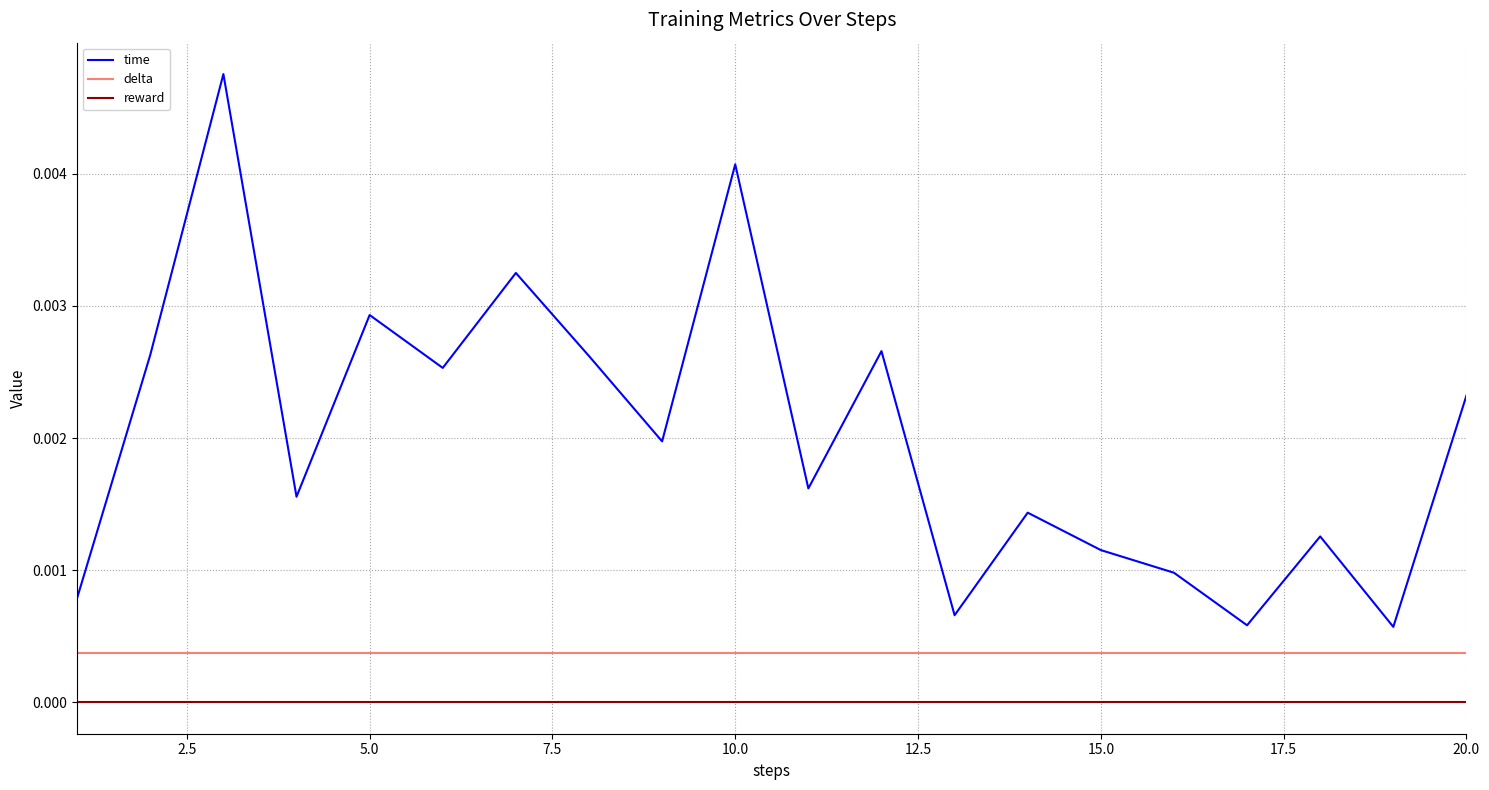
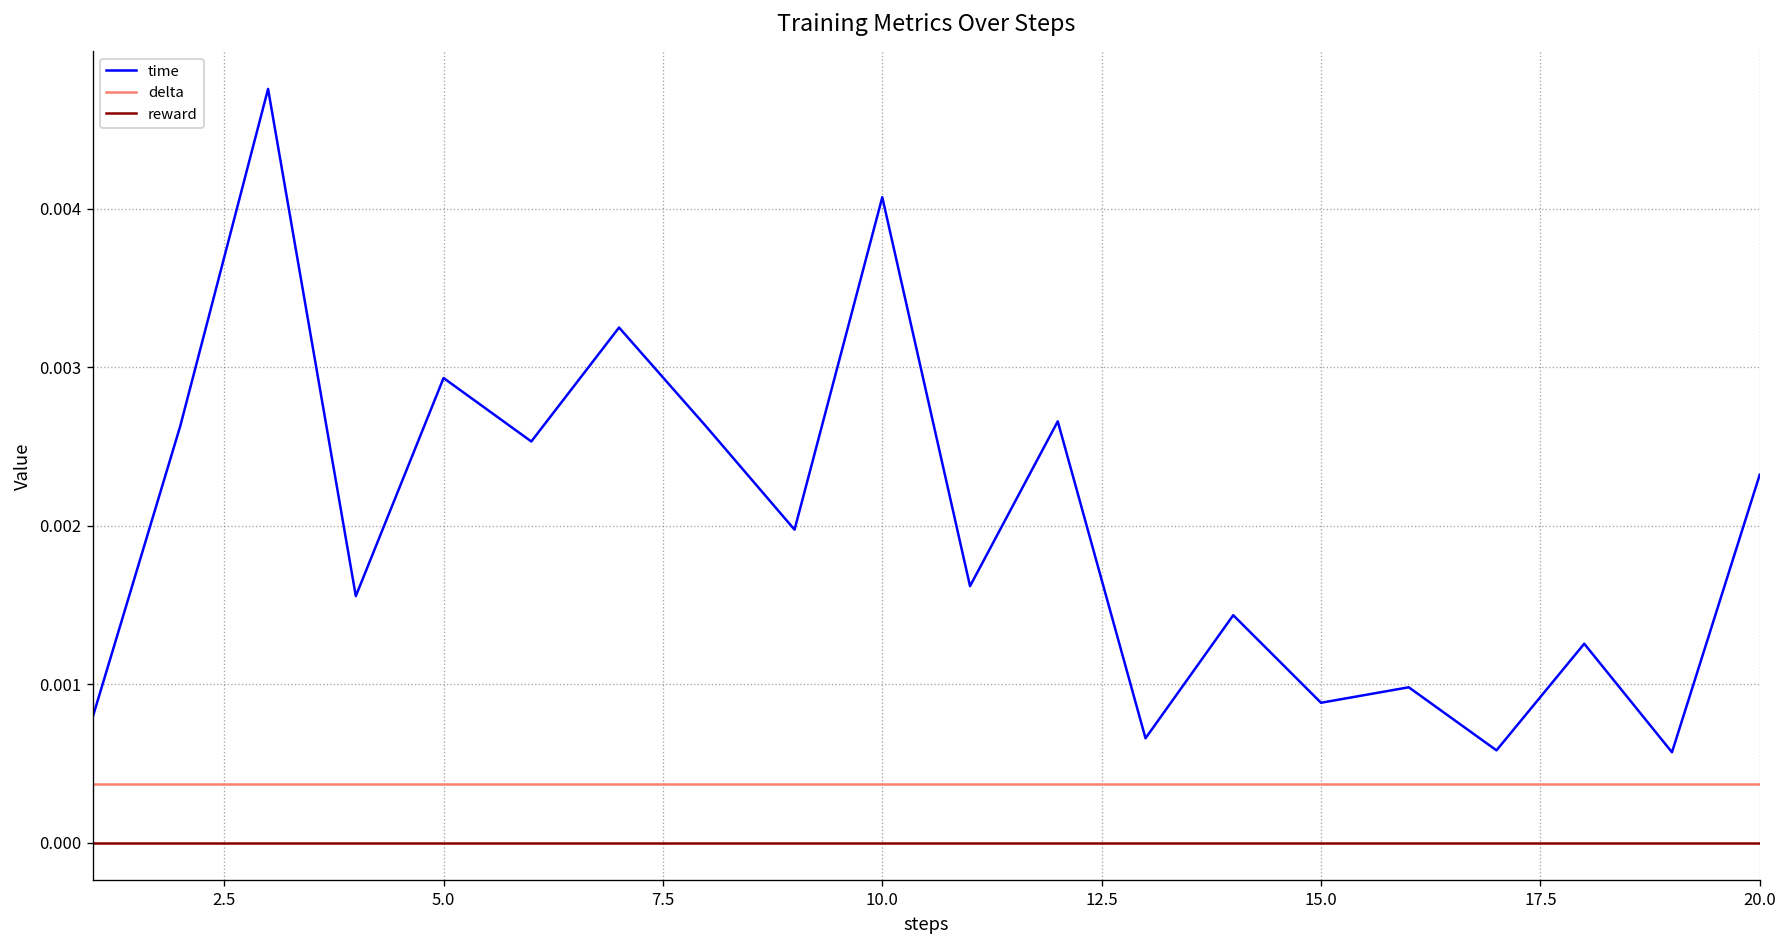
time, 15.0: 0.00115 -> 0.00088
